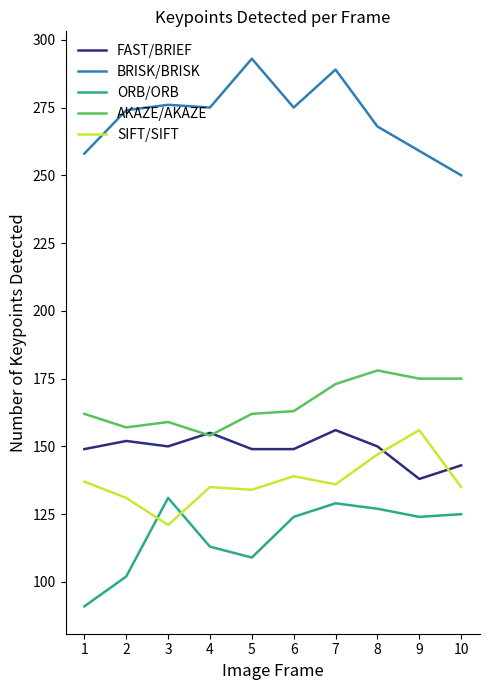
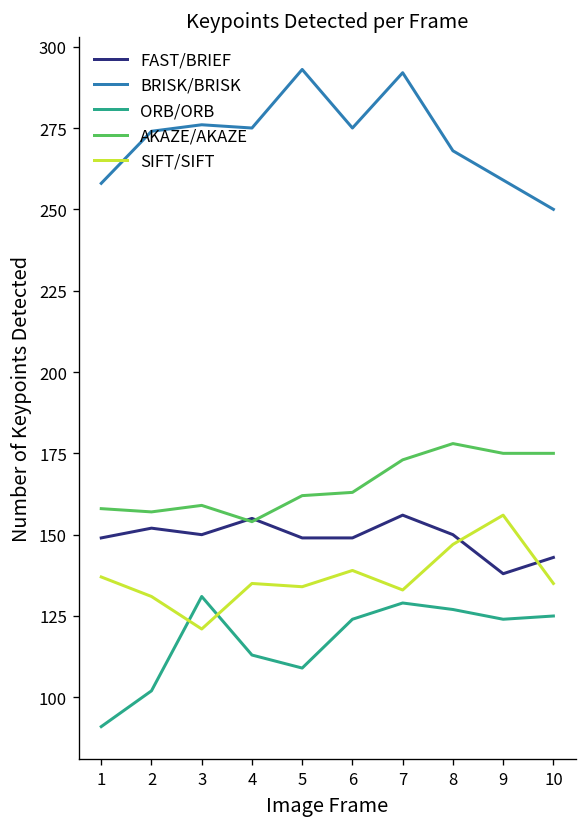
AKAZE/AKAZE, 1: 162 -> 158
BRISK/BRISK, 7: 289 -> 292
SIFT/SIFT, 7: 136 -> 133
